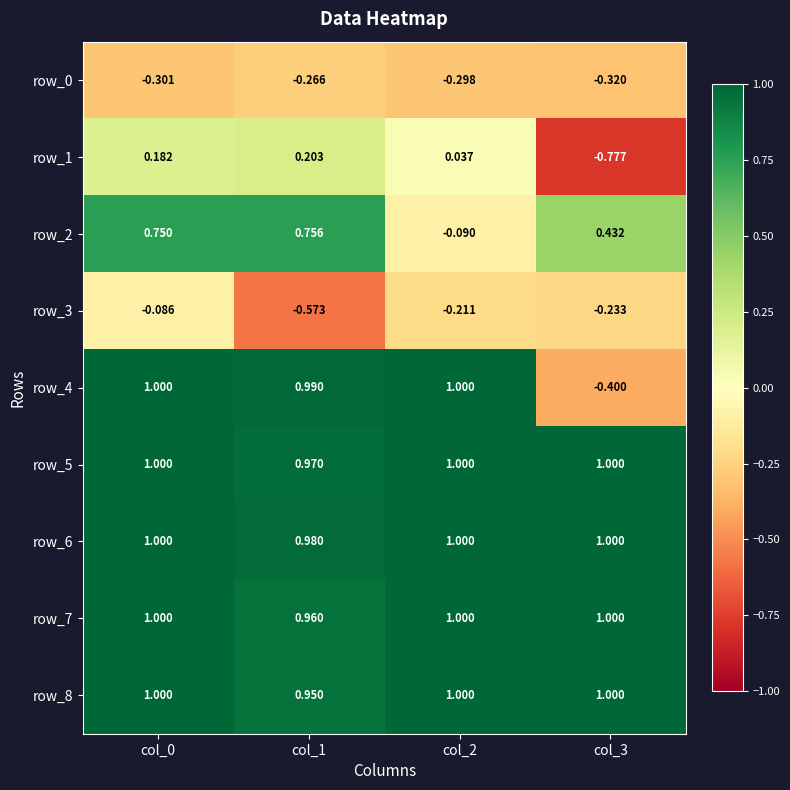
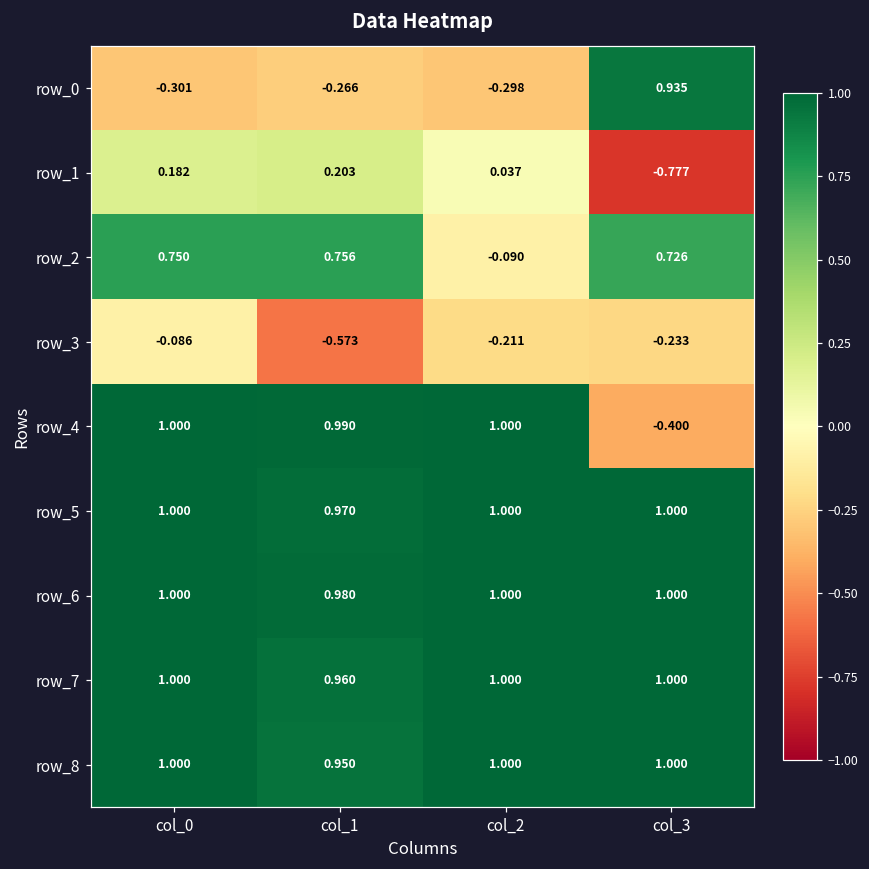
row_0, col_3: -0.320 -> 0.935
row_2, col_3: 0.432 -> 0.726
